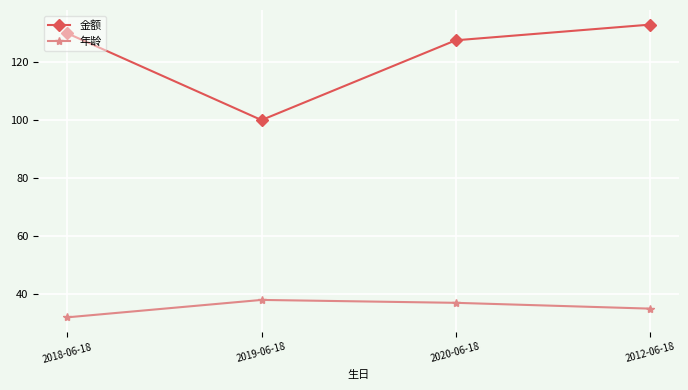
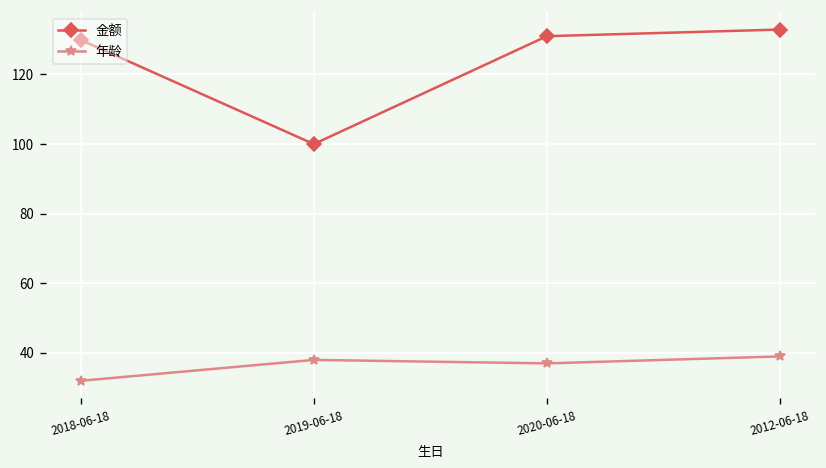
金额, 2020-06-18: 128 -> 131
年龄, 2012-06-18: 35 -> 39
